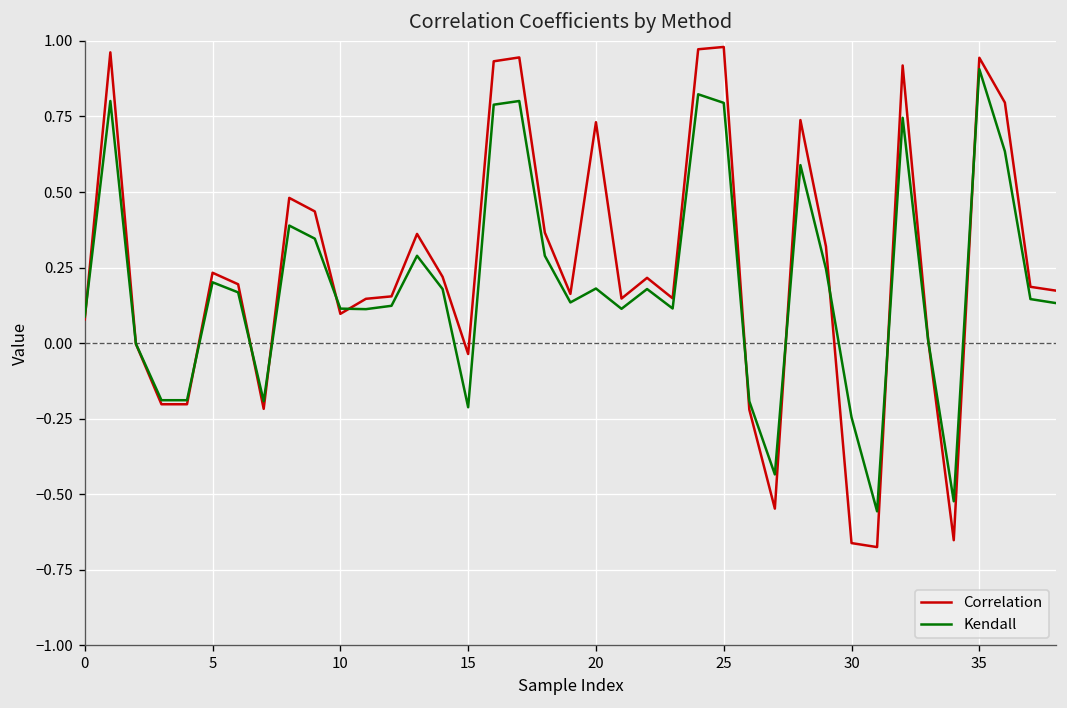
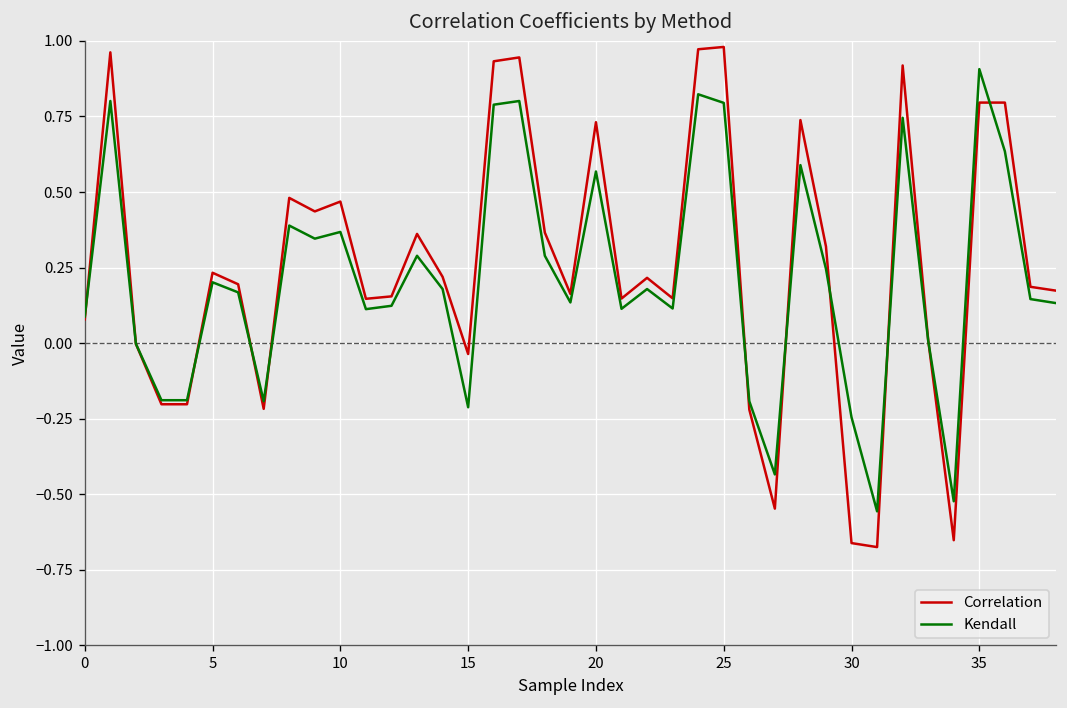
Correlation, 10: 0.10 -> 0.47
Kendall, 10: 0.11 -> 0.37
Kendall, 20: 0.18 -> 0.57
Correlation, 35: 0.94 -> 0.80
